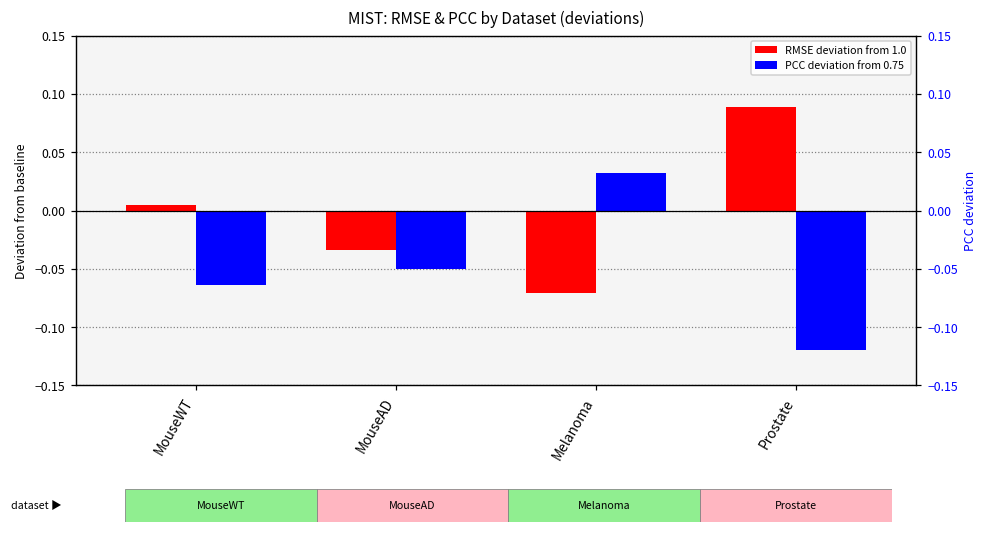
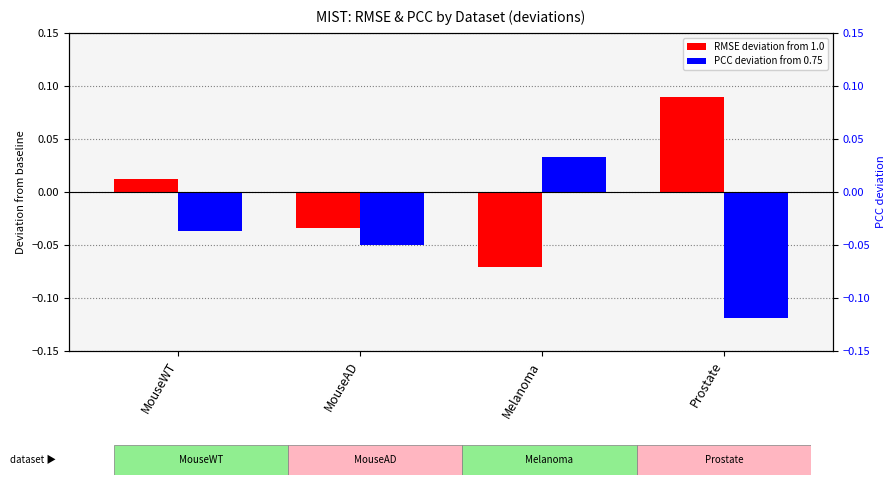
RMSE deviation from 1.0, MouseWT: 0.005 -> 0.013
PCC deviation from 0.75, MouseWT: -0.064 -> -0.037
